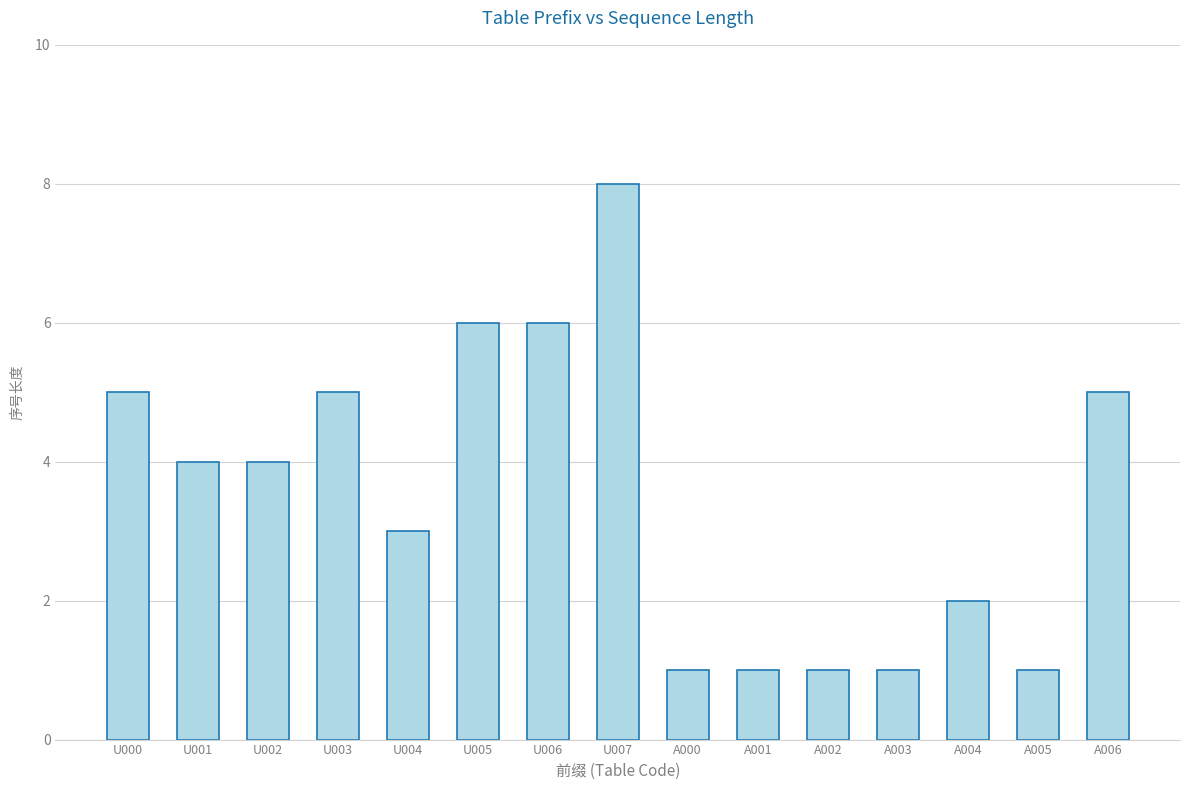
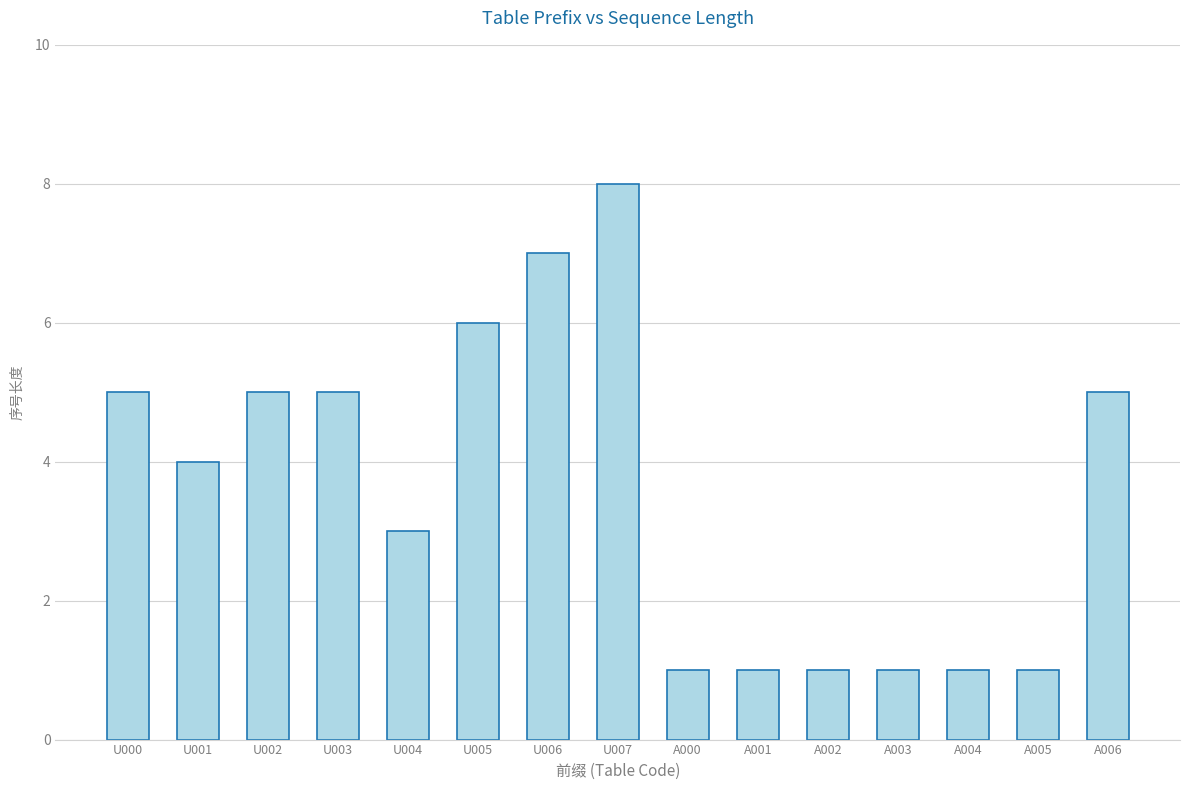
U002: 4 -> 5
U006: 6 -> 7
A004: 2 -> 1
